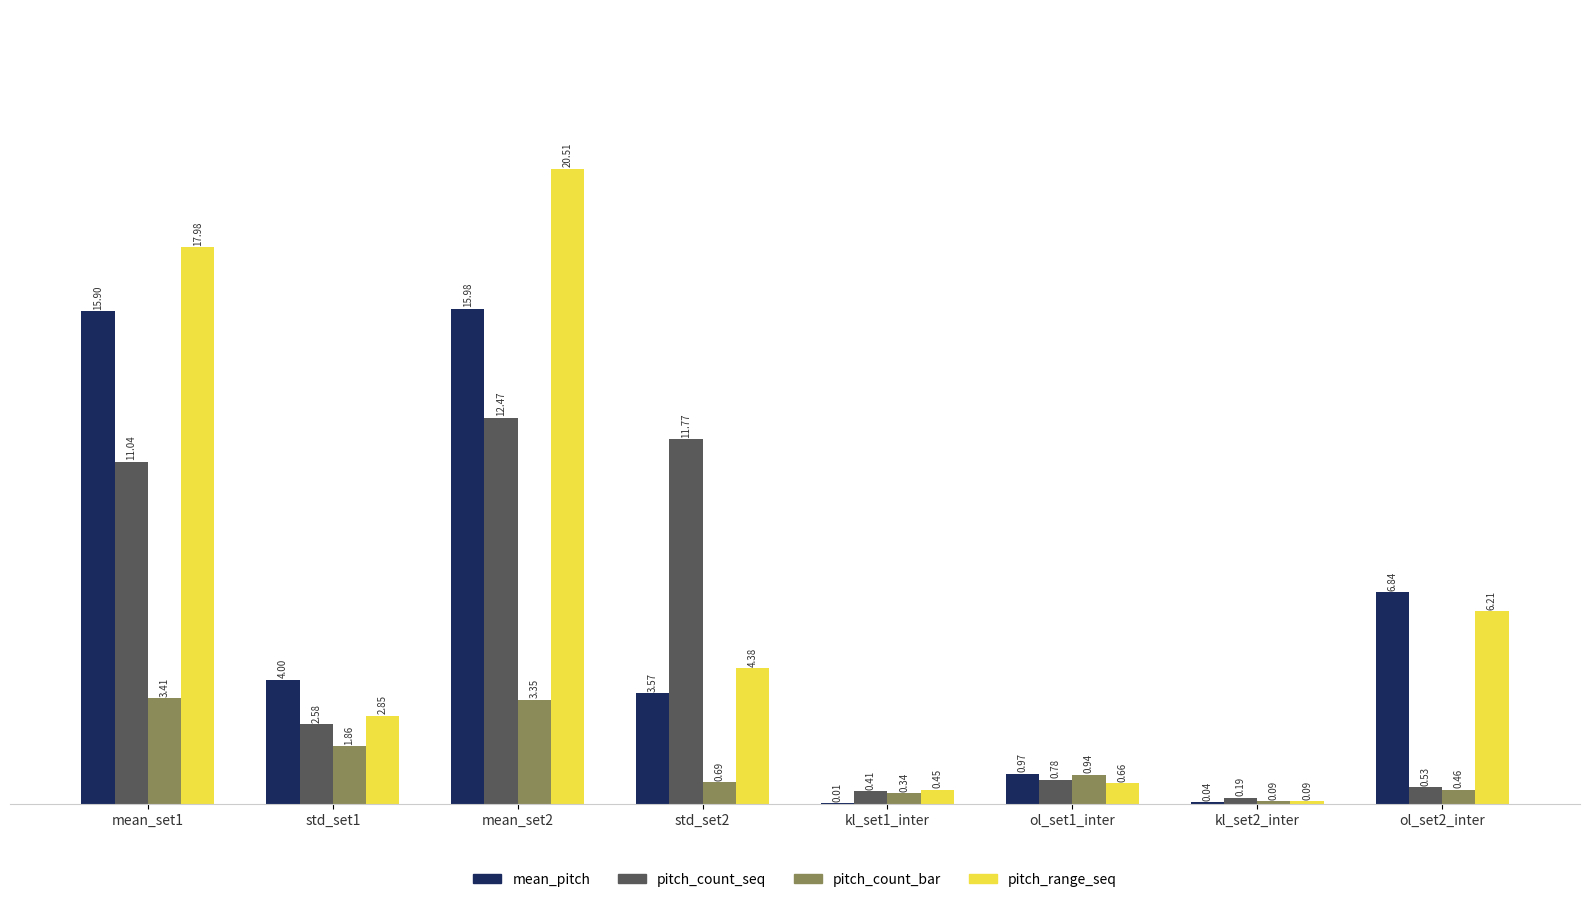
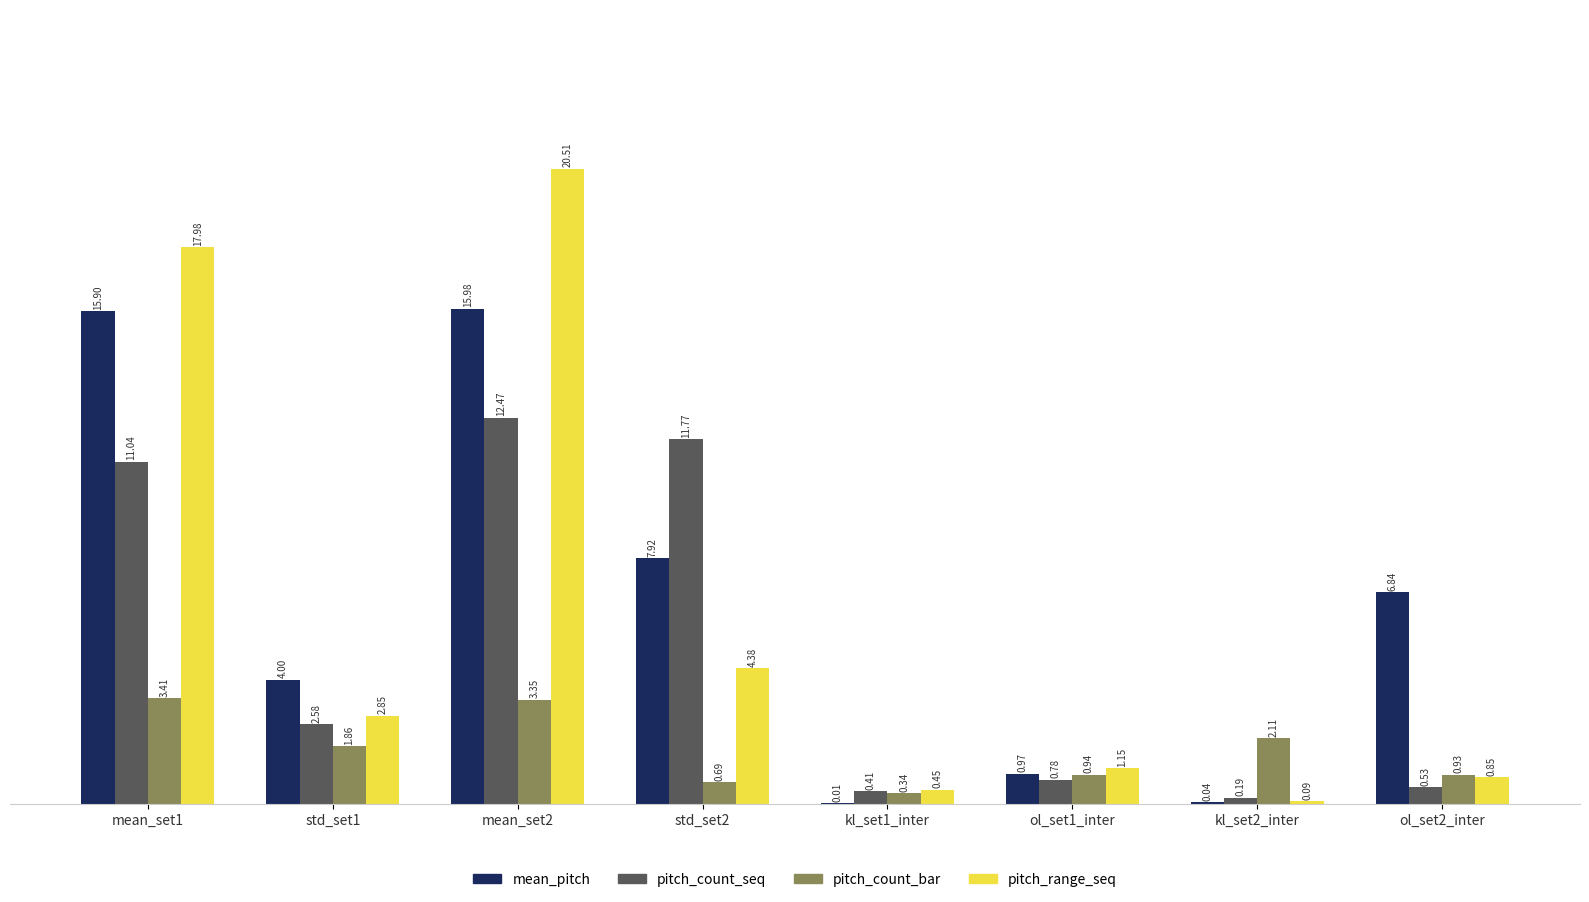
mean_pitch, std_set2: 3.57 -> 7.92
pitch_range_seq, ol_set1_inter: 0.66 -> 1.15
pitch_count_bar, kl_set2_inter: 0.09 -> 2.11
pitch_count_bar, ol_set2_inter: 0.46 -> 0.93
pitch_range_seq, ol_set2_inter: 6.21 -> 0.85
